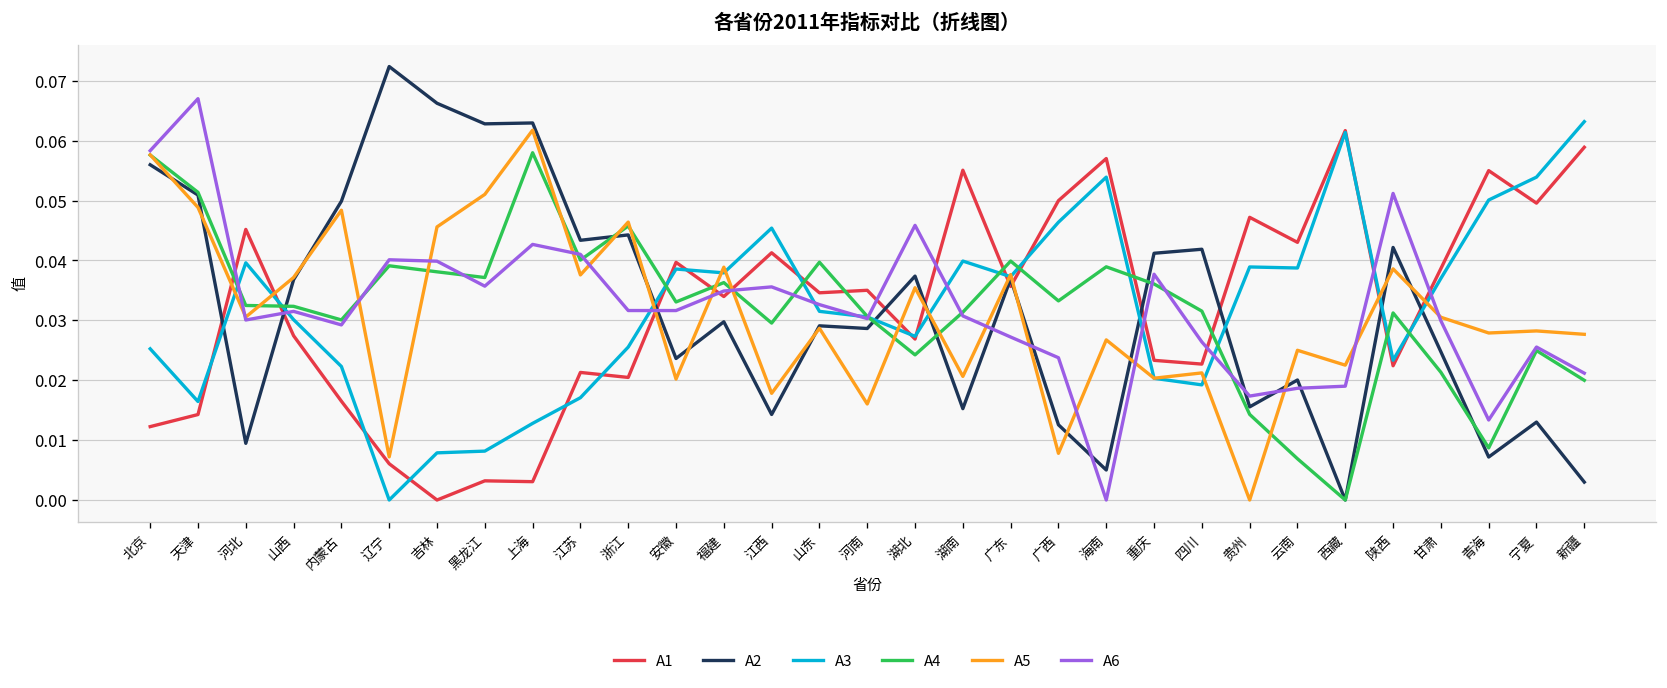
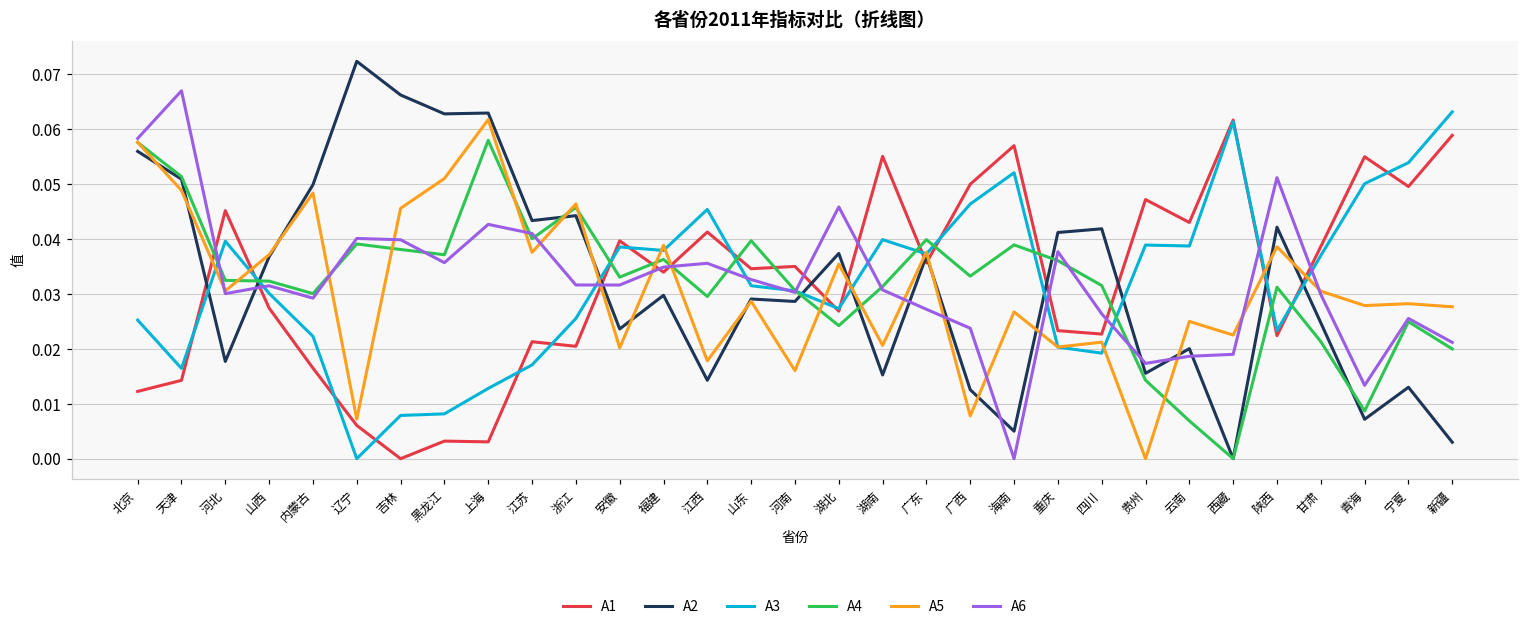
A2, 河北: 0.009 -> 0.018
A3, 海南: 0.054 -> 0.052
